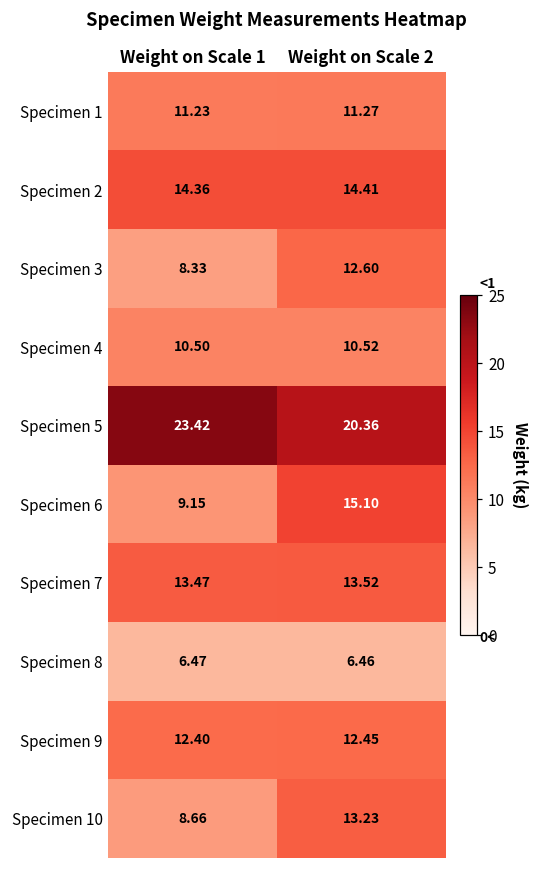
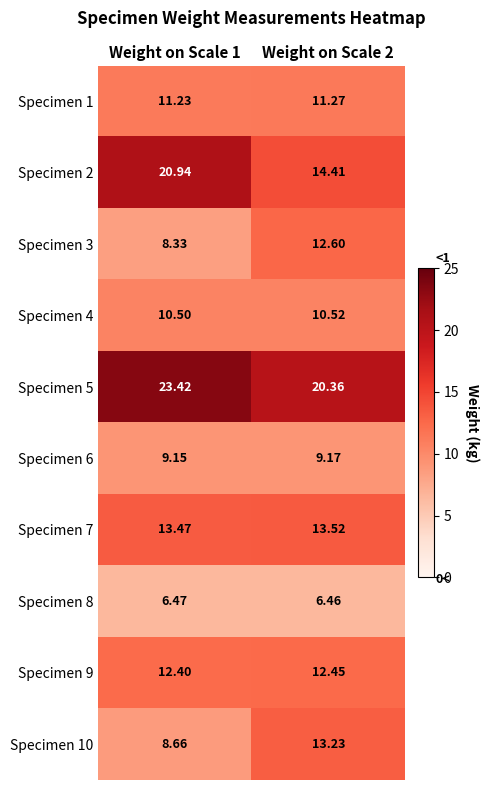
Specimen 2, Weight on Scale 1: 14.36 -> 20.94
Specimen 6, Weight on Scale 2: 15.10 -> 9.17
